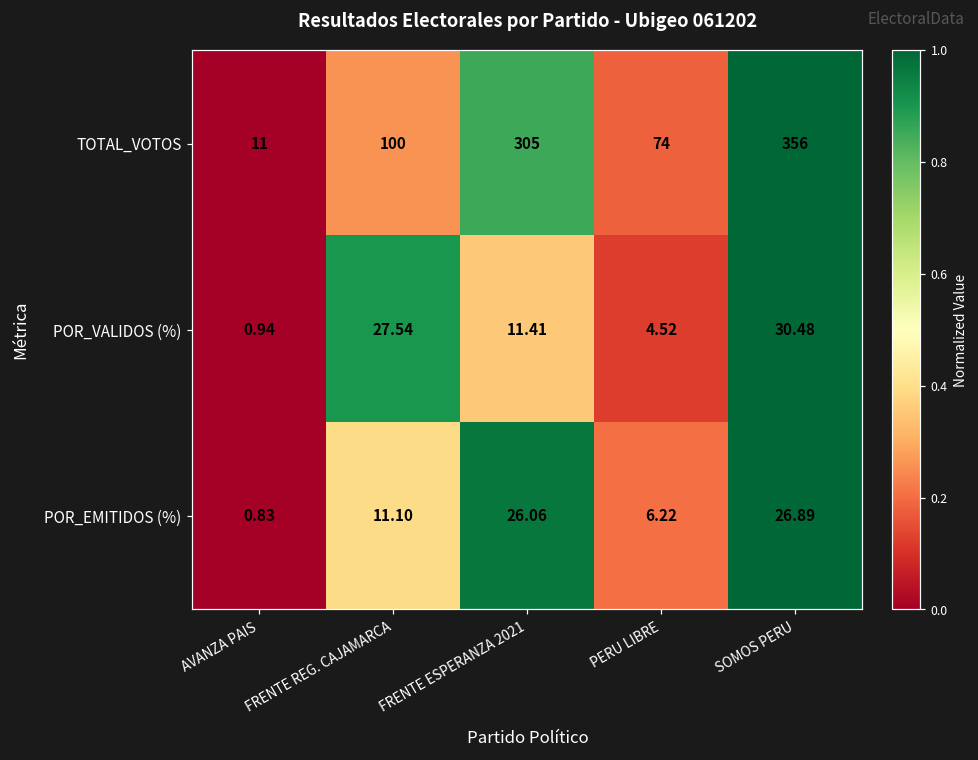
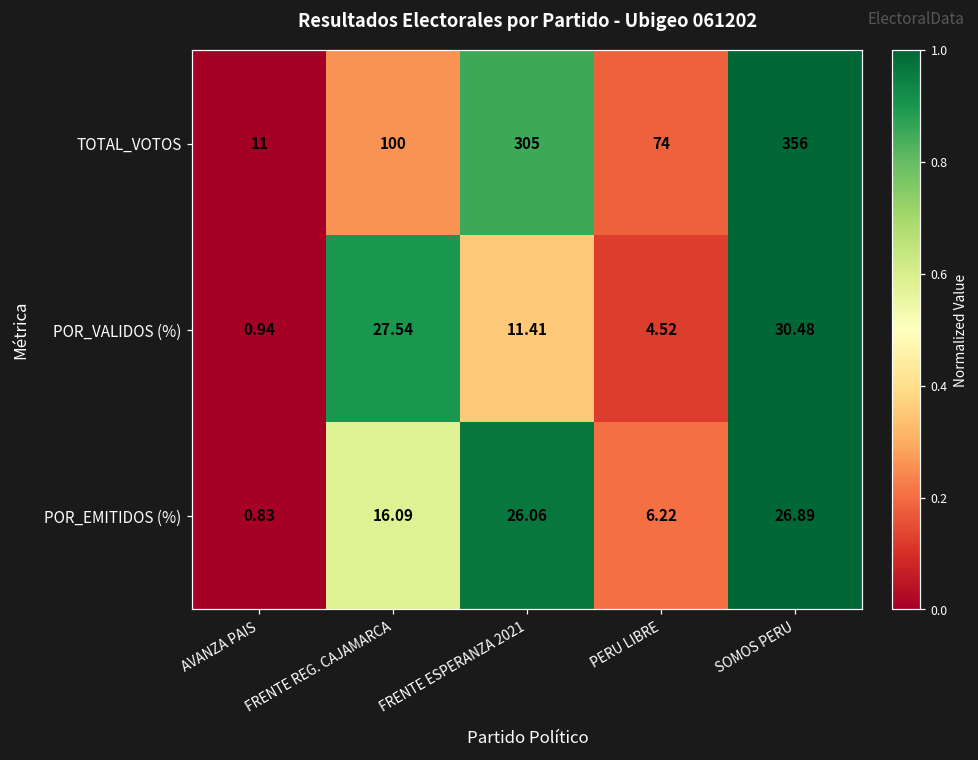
POR_EMITIDOS (%), FRENTE REG. CAJAMARCA: 11.10 -> 16.09
